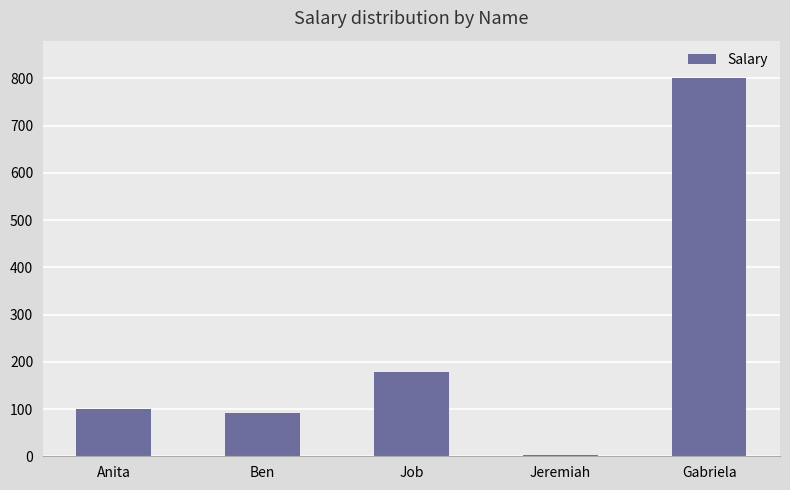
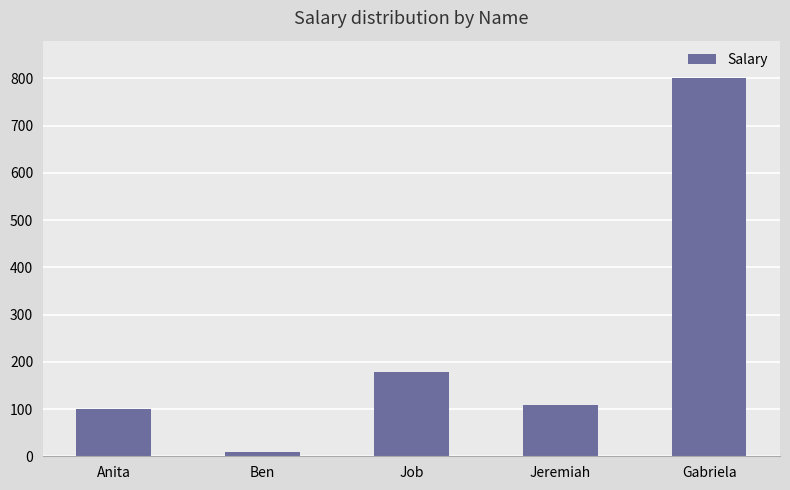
Ben: 90 -> 10
Jeremiah: 0 -> 110
